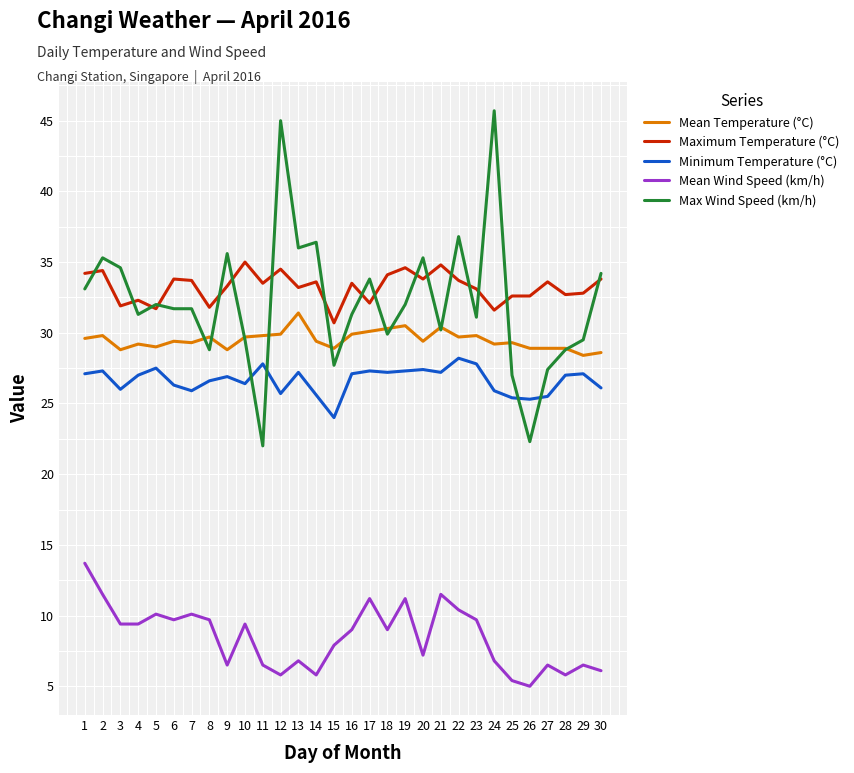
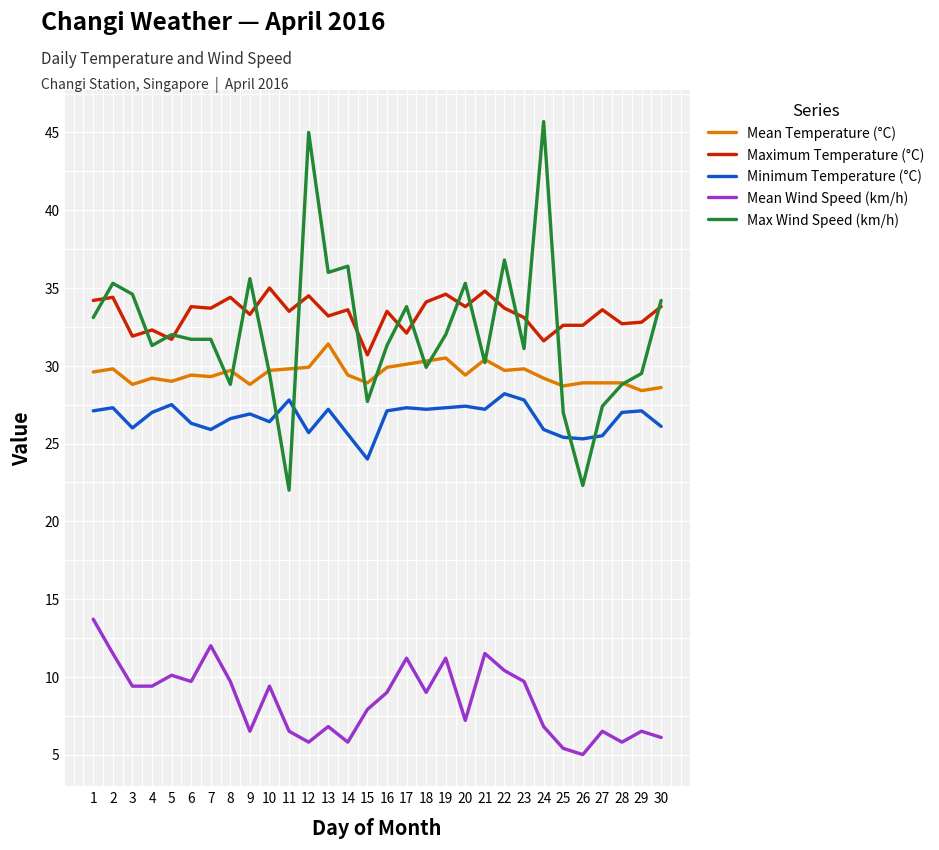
Mean Wind Speed (km/h), 7: 10.1 -> 12.0
Maximum Temperature (°C), 8: 31.8 -> 34.4
Mean Temperature (°C), 25: 29.3 -> 28.7
